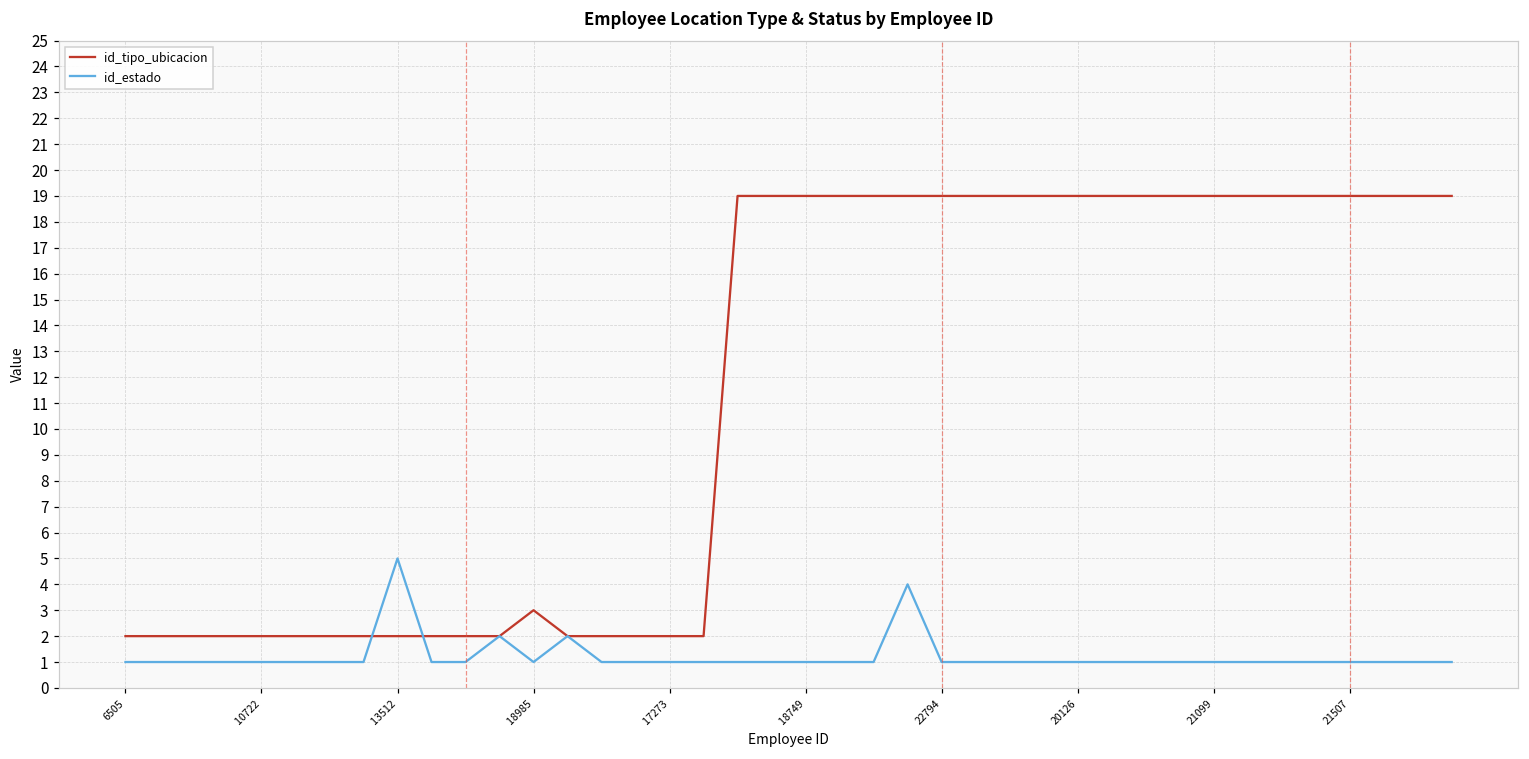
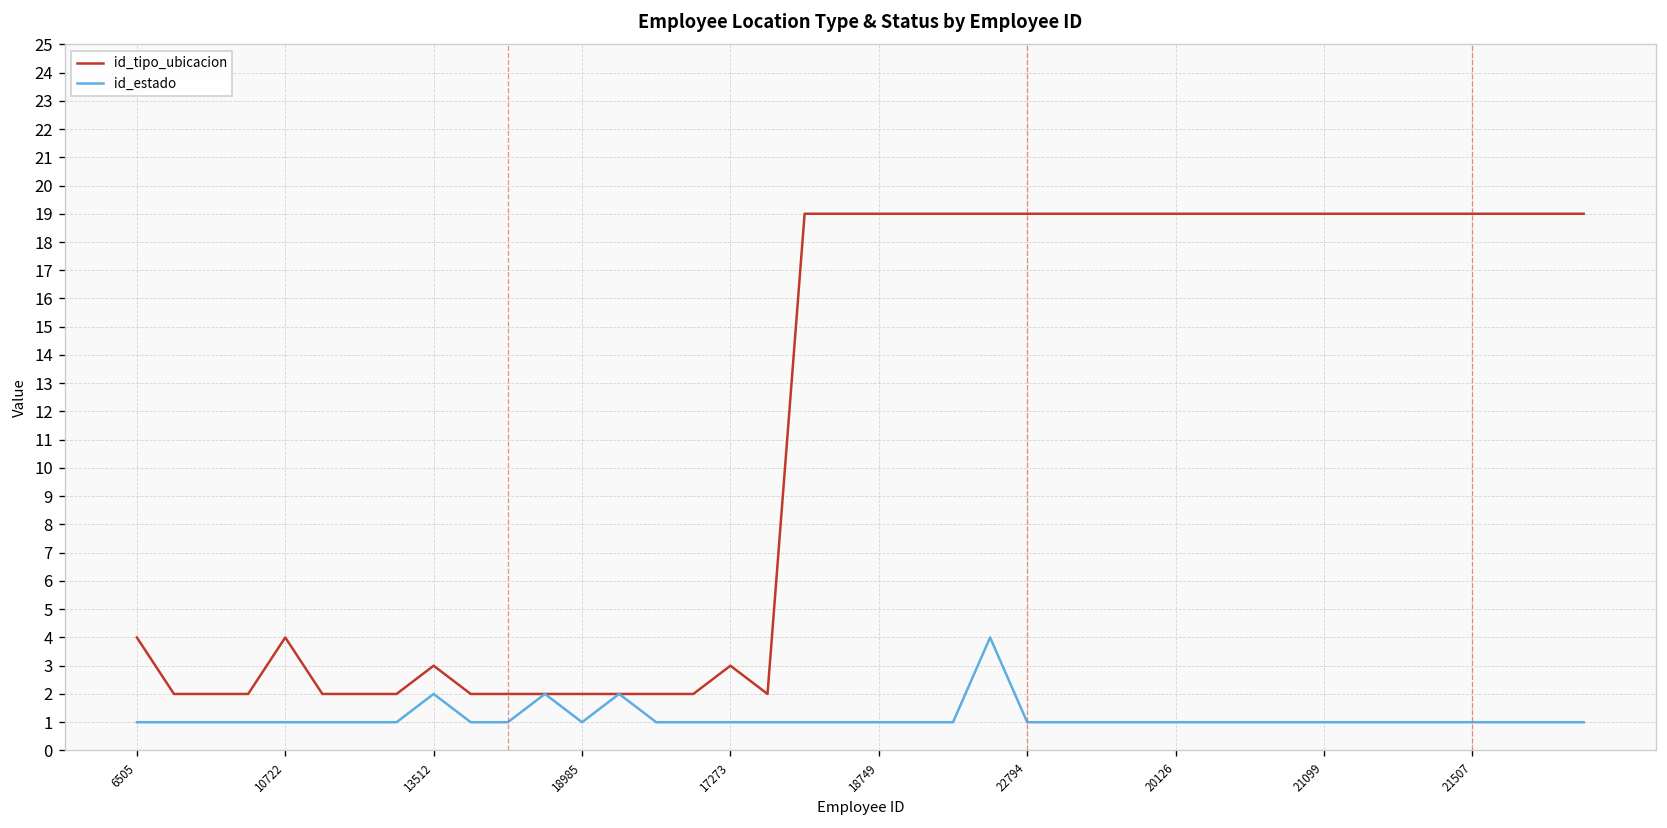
id_tipo_ubicacion, 6505: 2 -> 4
id_tipo_ubicacion, 10722: 2 -> 4
id_tipo_ubicacion, 13512: 2 -> 3
id_estado, 13512: 5 -> 2
id_tipo_ubicacion, 18985: 3 -> 2
id_tipo_ubicacion, 17273: 2 -> 3
